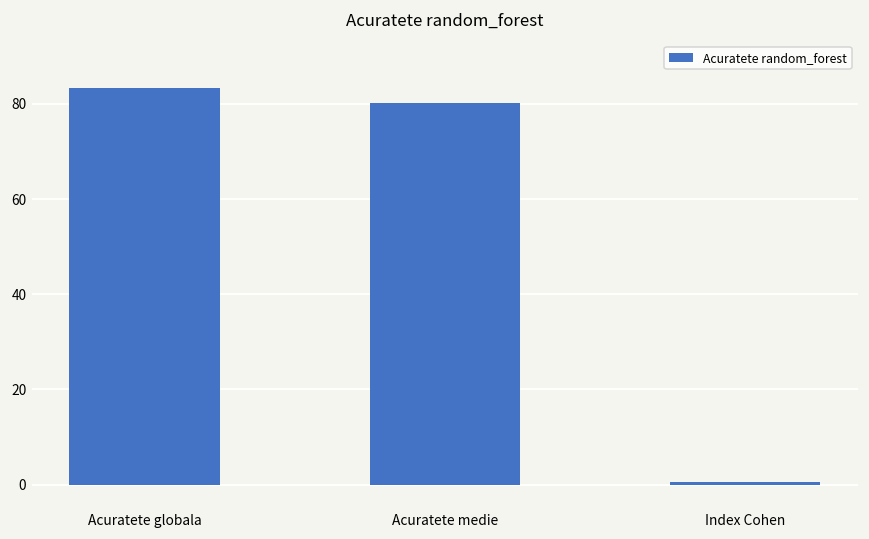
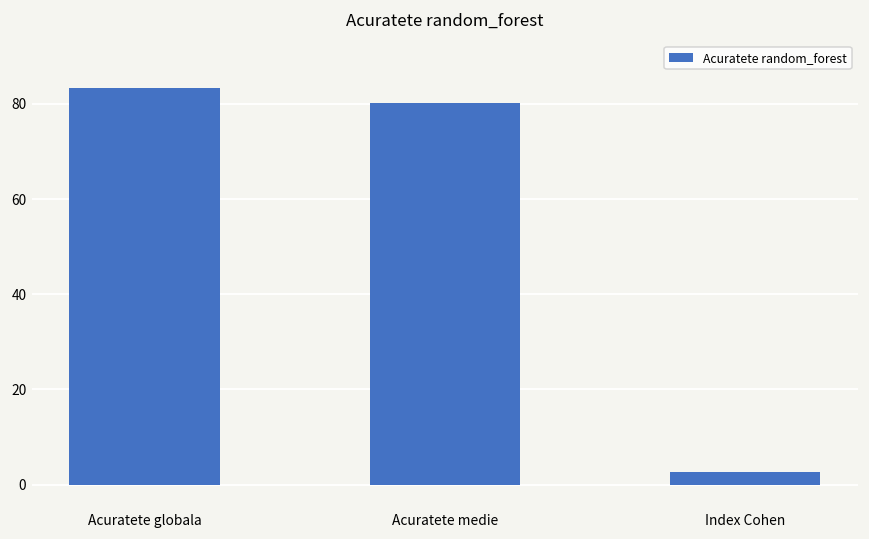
Index Cohen: 1 -> 3
